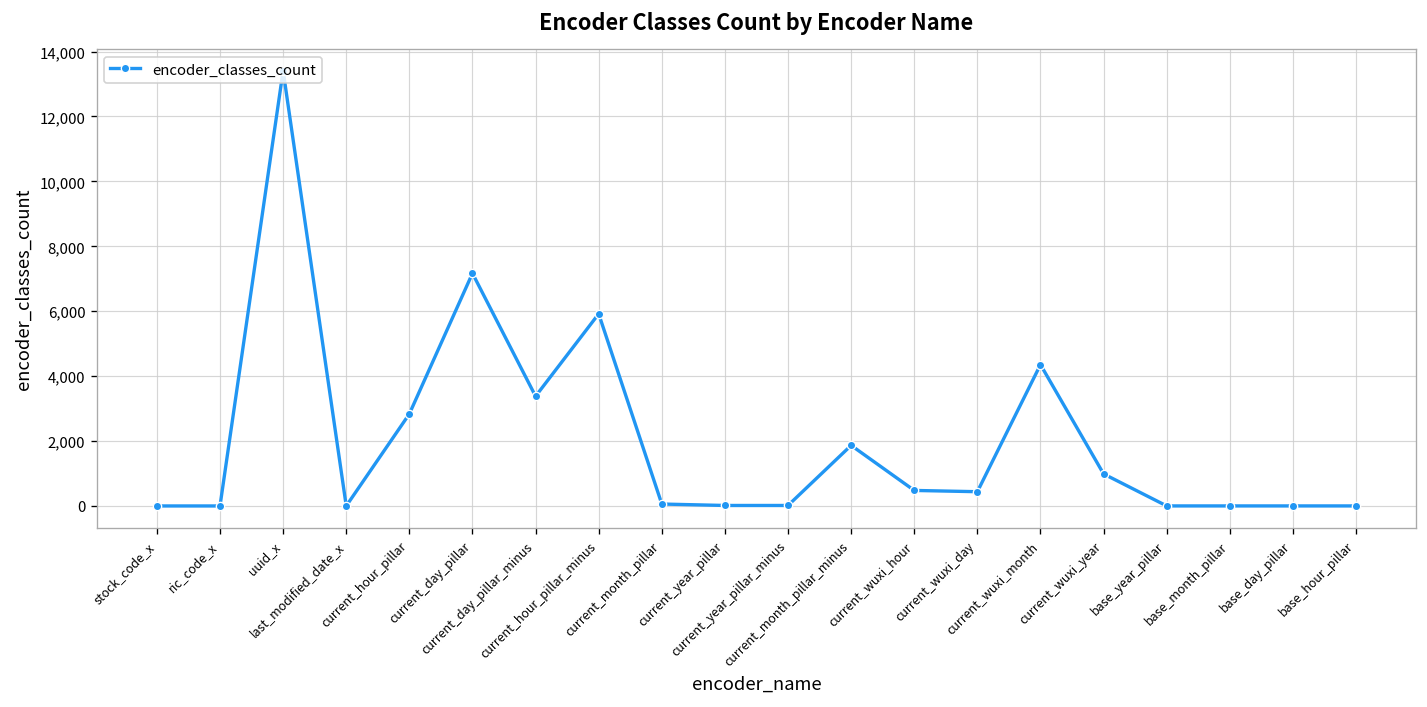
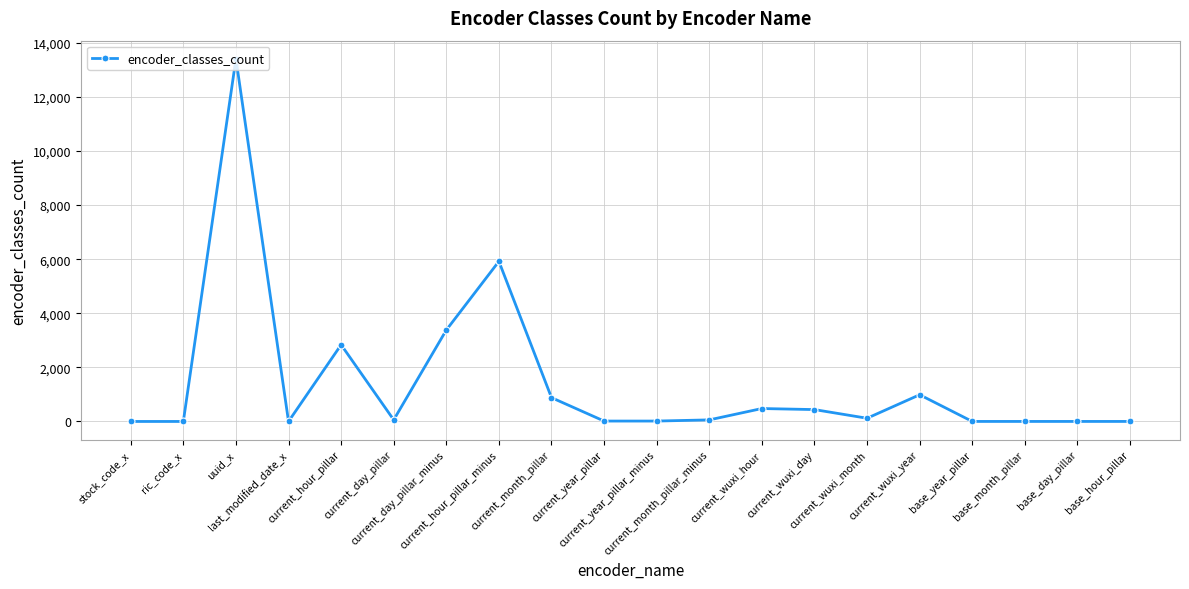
current_day_pillar: 7,200 -> 100
current_month_pillar: 100 -> 900
current_month_pillar_minus: 1,900 -> 100
current_wuxi_month: 4,400 -> 100
